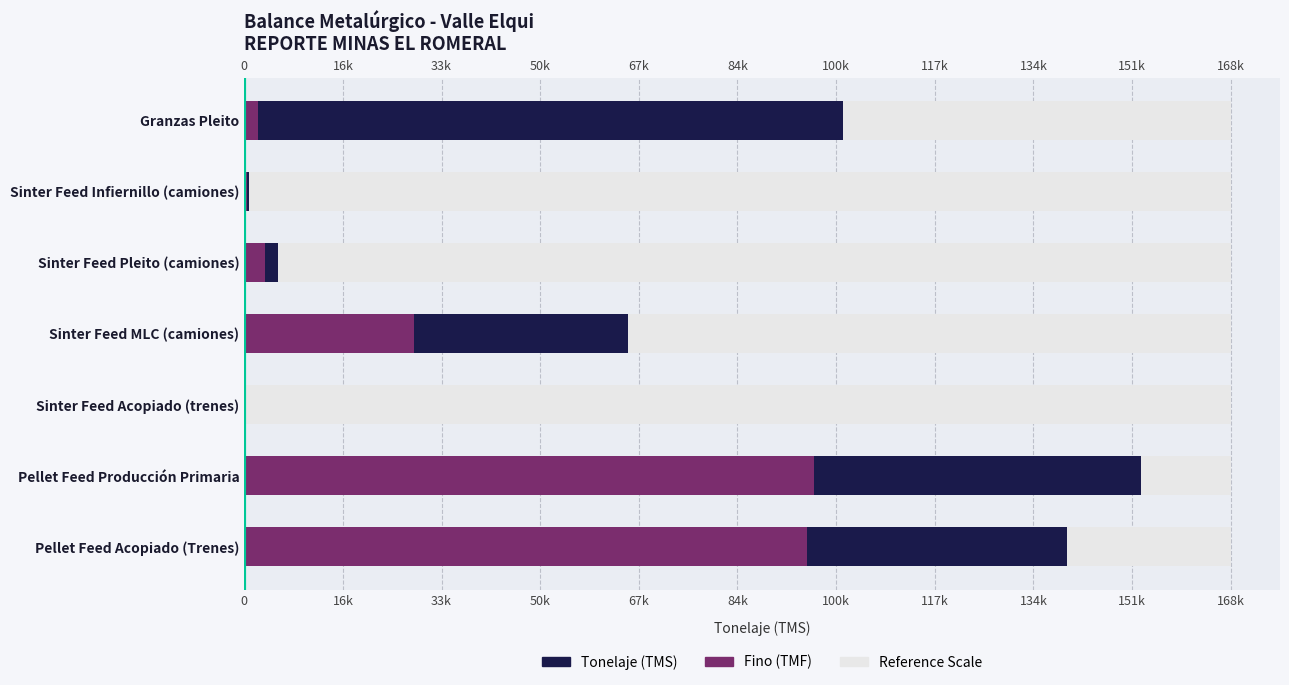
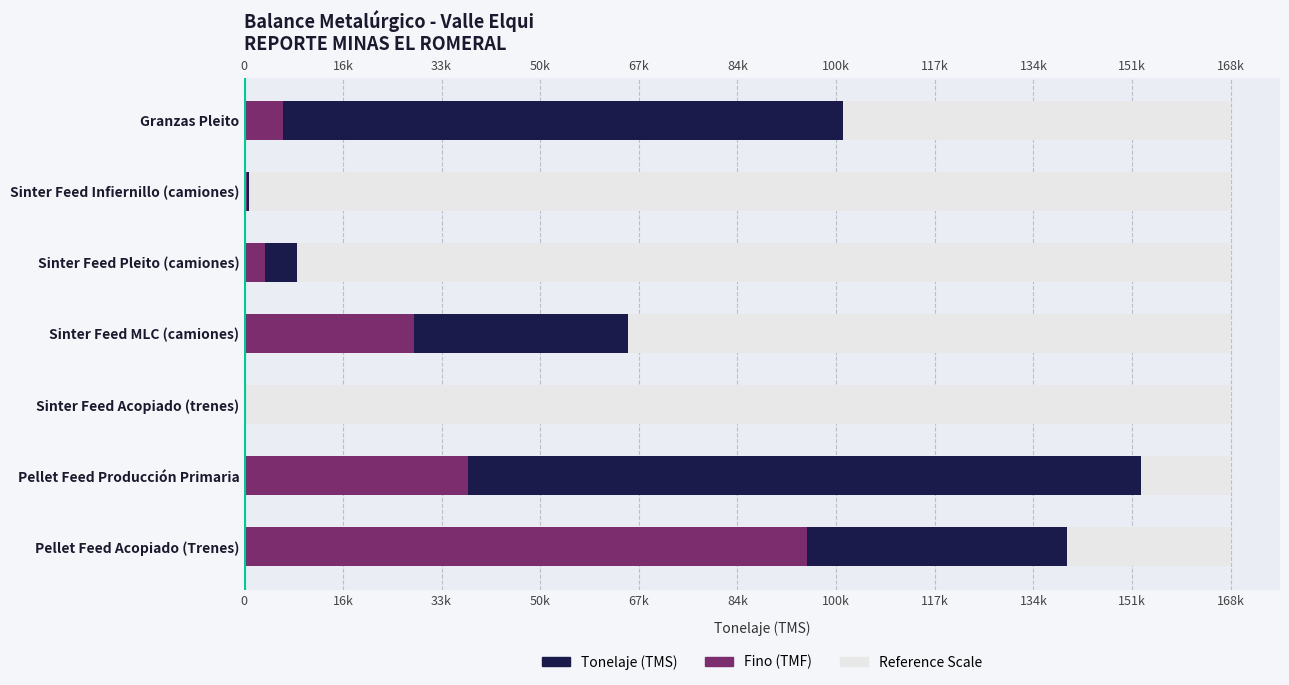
Fino (TMF), Granzas Pleito: 2000 -> 7000
Tonelaje (TMS), Sinter Feed Pleito (camiones): 6000 -> 9000
Fino (TMF), Pellet Feed Producción Primaria: 97000 -> 38000
